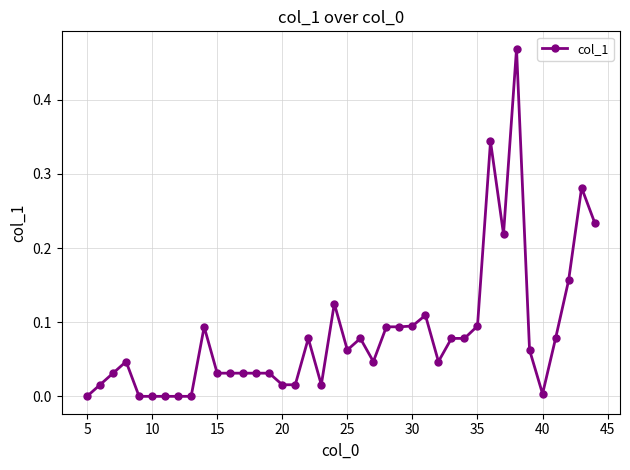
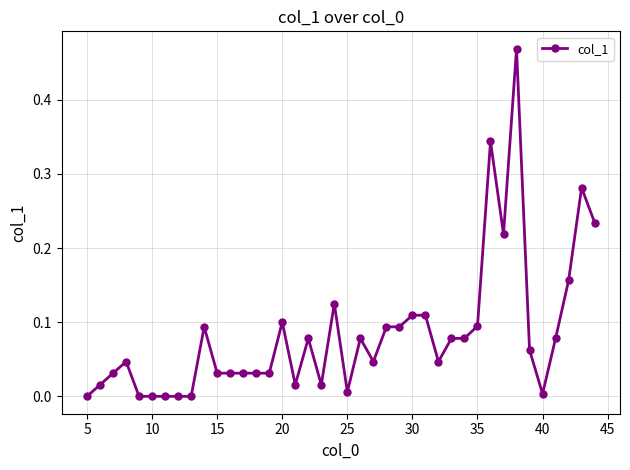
20: 0.02 -> 0.10
25: 0.06 -> 0.01
30: 0.09 -> 0.11
